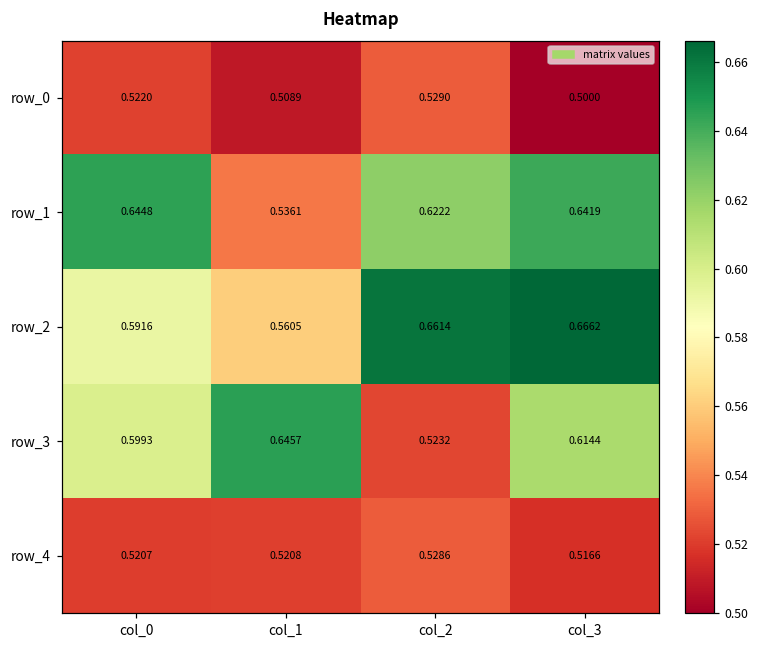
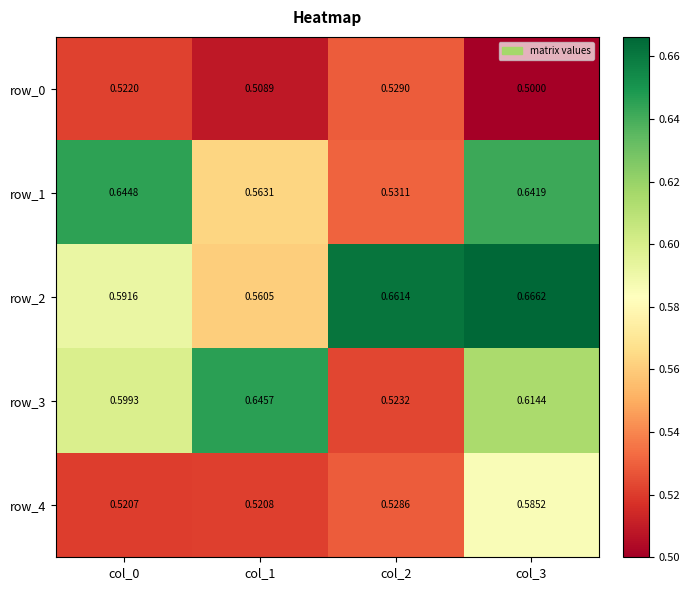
row_1, col_1: 0.5361 -> 0.5631
row_1, col_2: 0.6222 -> 0.5311
row_4, col_3: 0.5166 -> 0.5852
